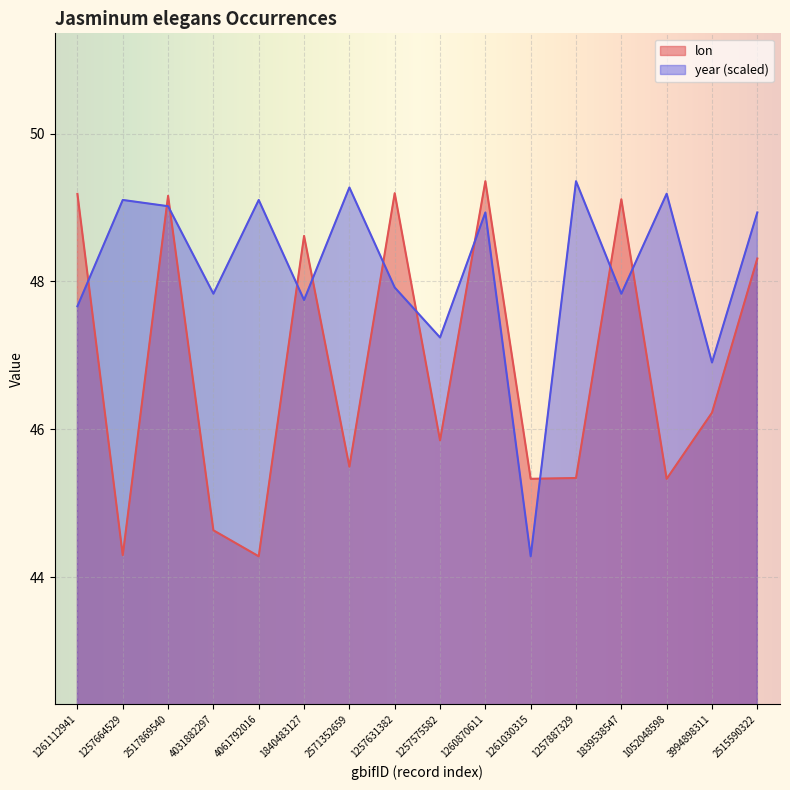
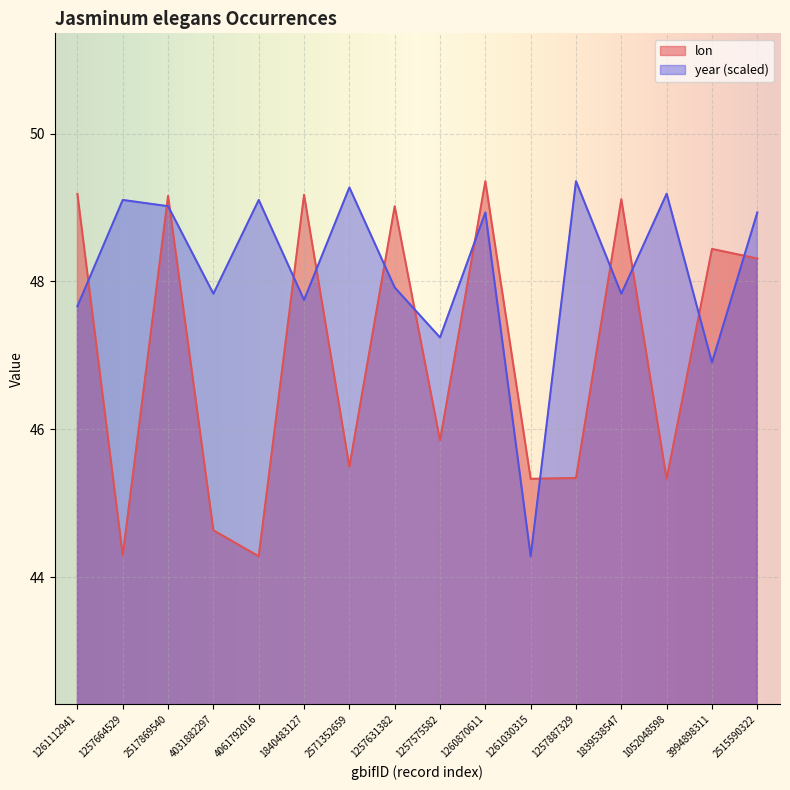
lon, 1840483127: 48.6 -> 49.2
lon, 1257631382: 49.2 -> 49.0
lon, 3994898311: 46.2 -> 48.4
